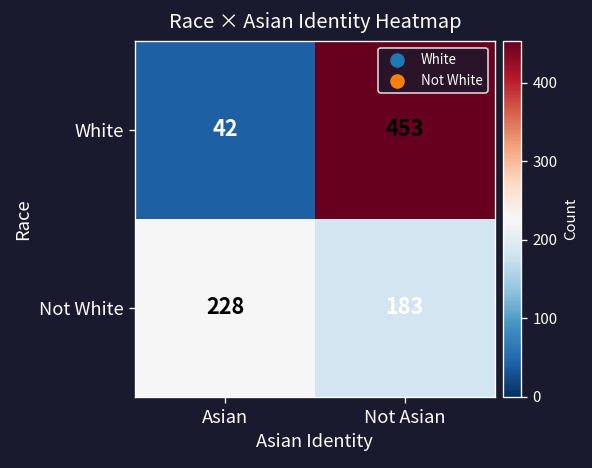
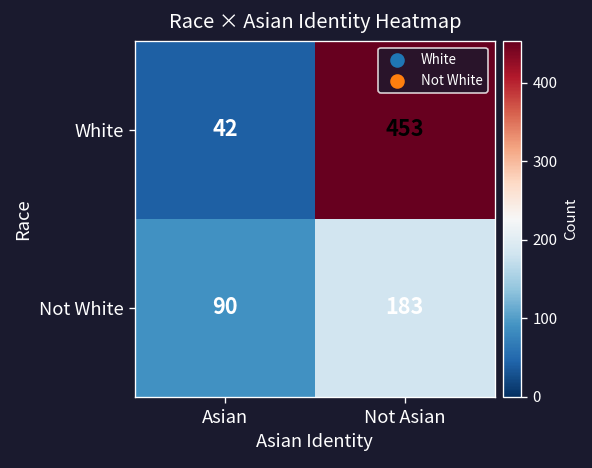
Not White, Asian: 228 -> 90
